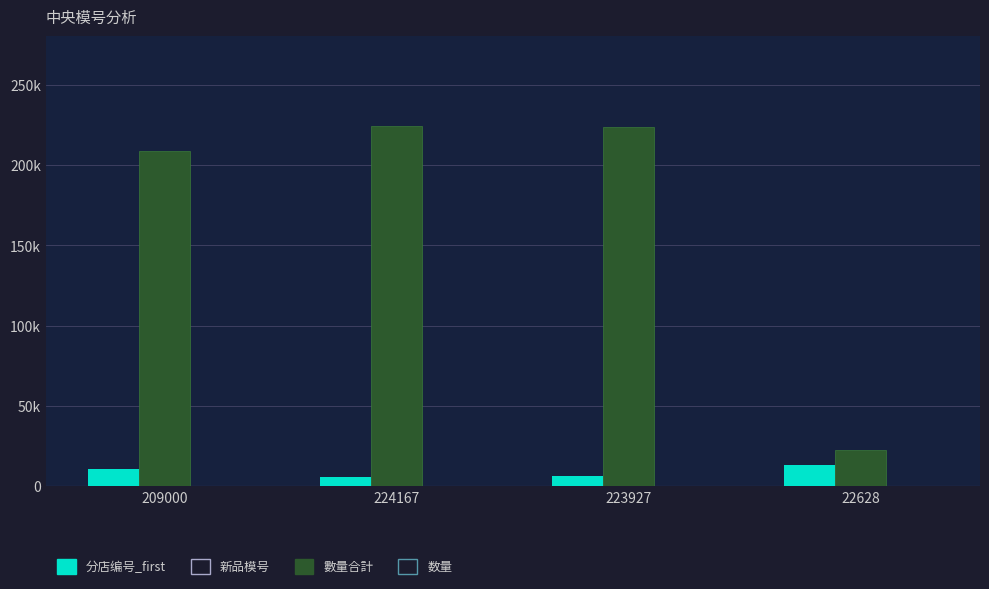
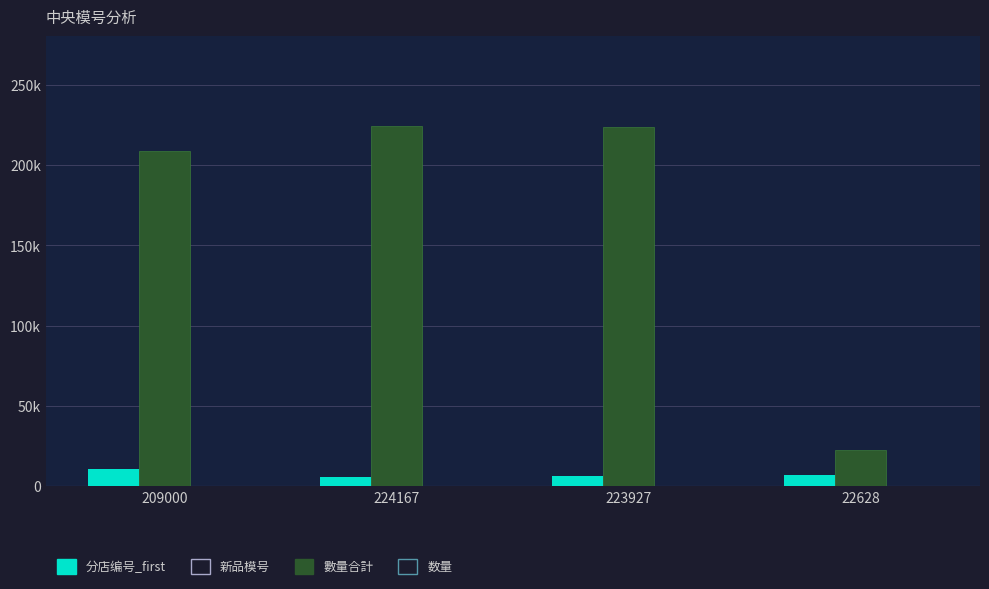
分店编号_first, 22628: 13000 -> 7000
